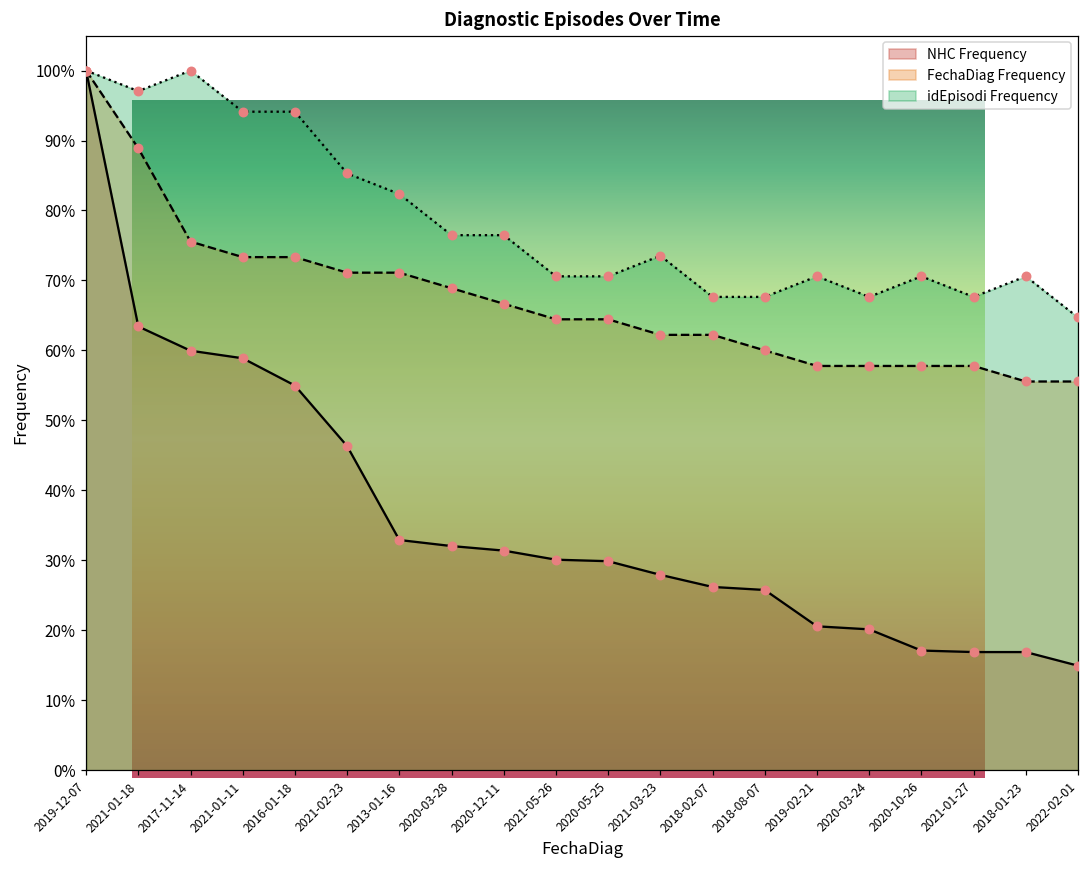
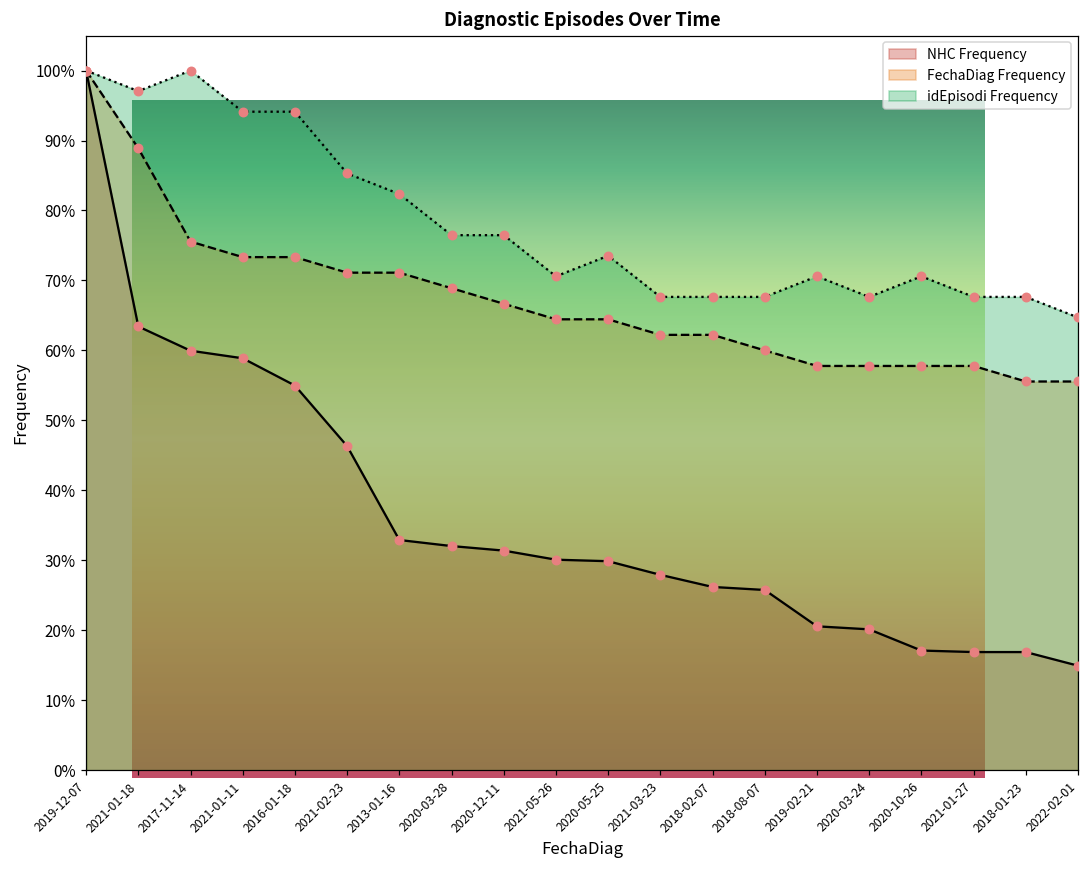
Diagnostic Episodes Over Time, idEpisodi Frequency, 2020-05-25: 71% -> 74%
Diagnostic Episodes Over Time, idEpisodi Frequency, 2021-03-23: 74% -> 68%
Diagnostic Episodes Over Time, idEpisodi Frequency, 2018-01-23: 71% -> 68%
